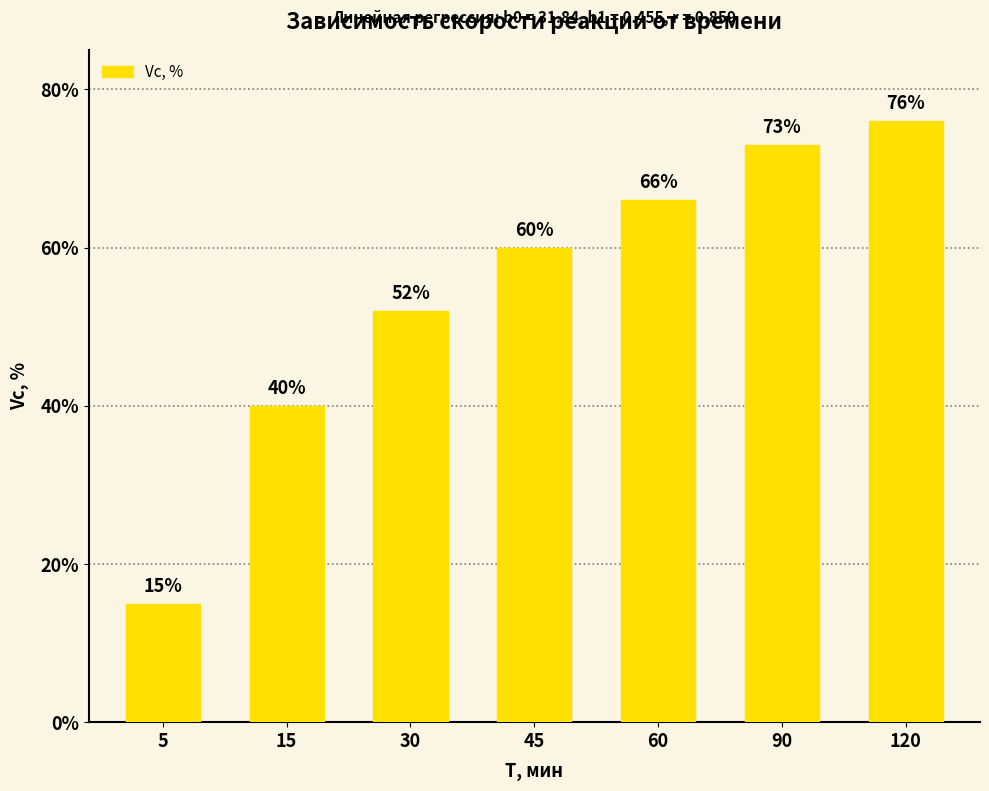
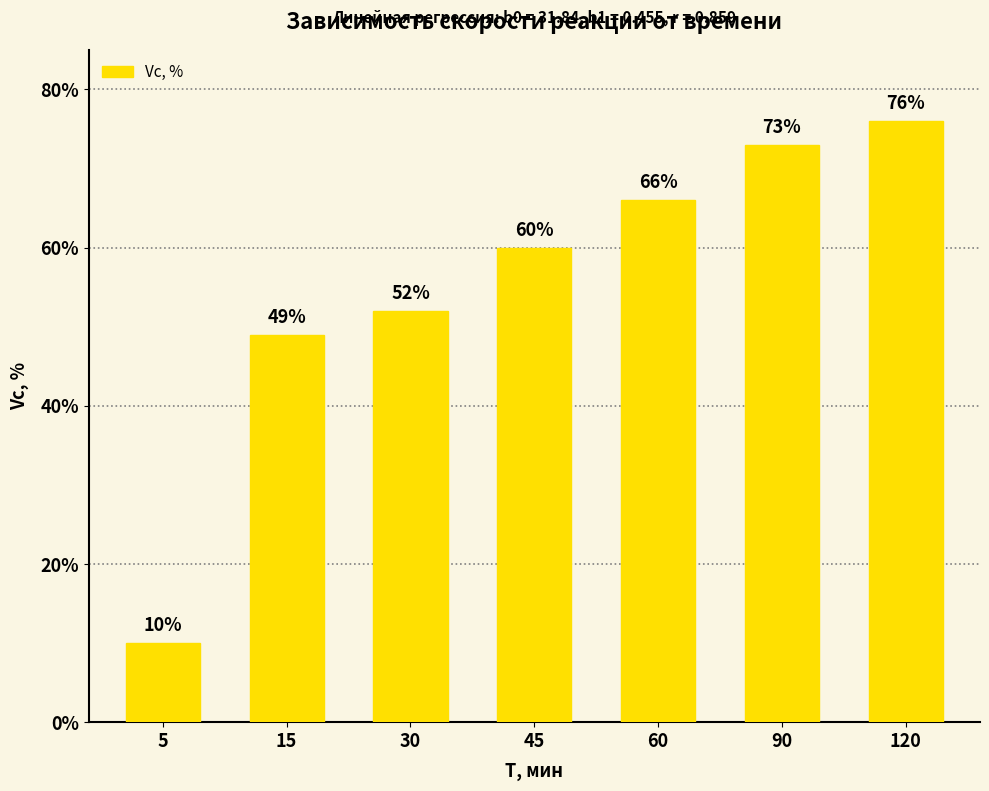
5: 15% -> 10%
15: 40% -> 49%
